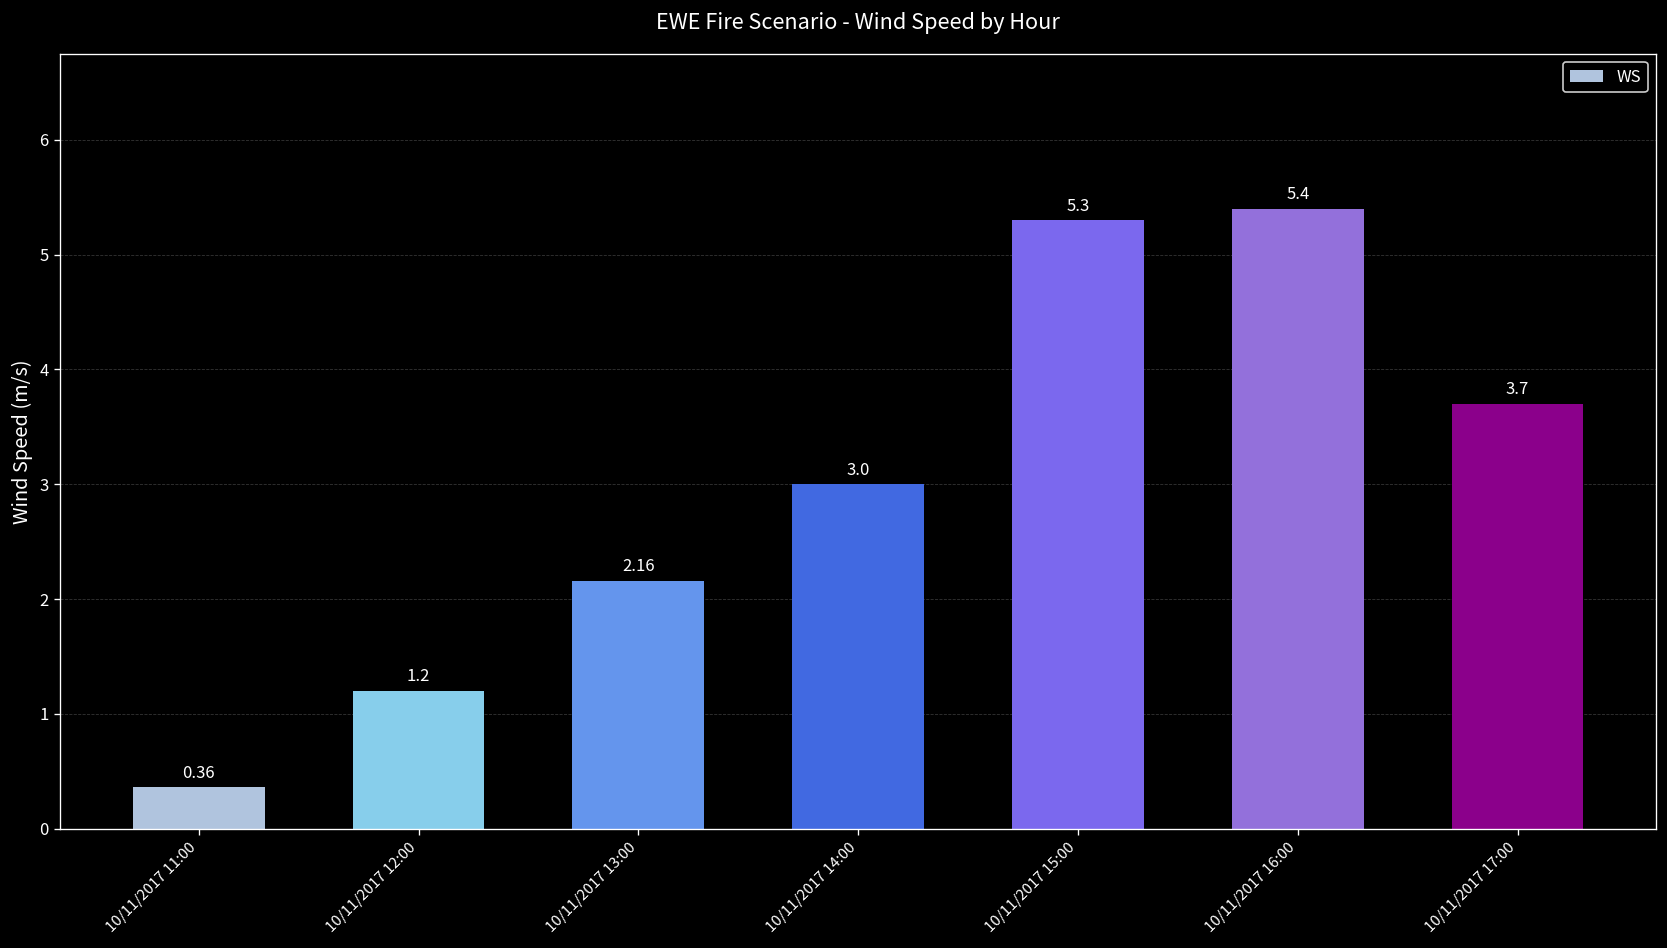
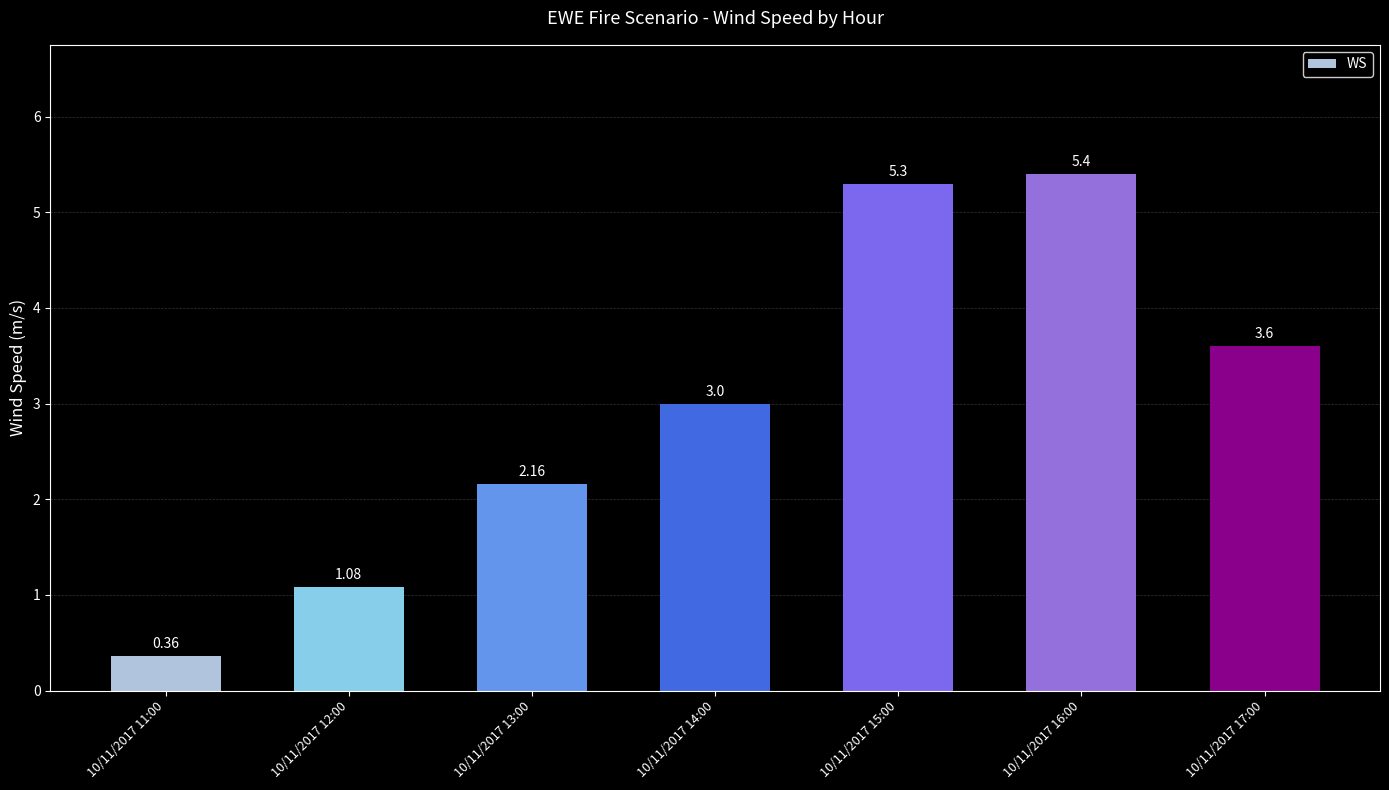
10/11/2017 12:00: 1.2 -> 1.08
10/11/2017 17:00: 3.7 -> 3.6
